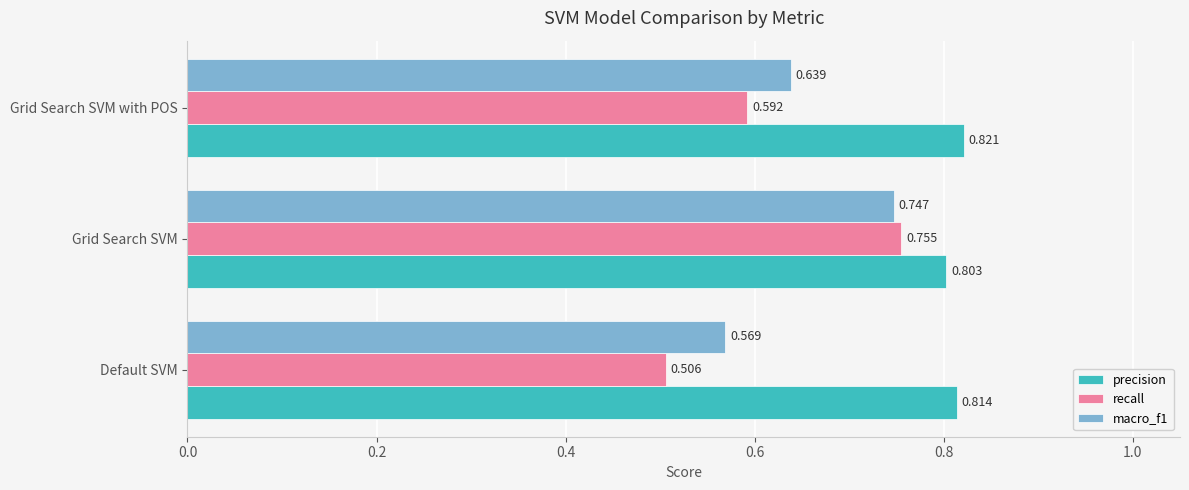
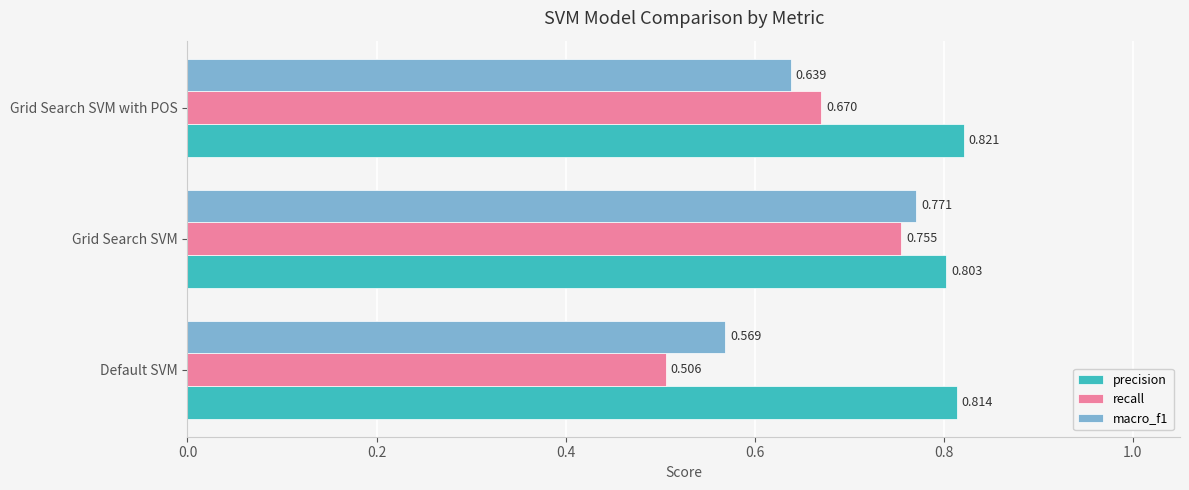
recall, Grid Search SVM with POS: 0.592 -> 0.670
macro_f1, Grid Search SVM: 0.747 -> 0.771
